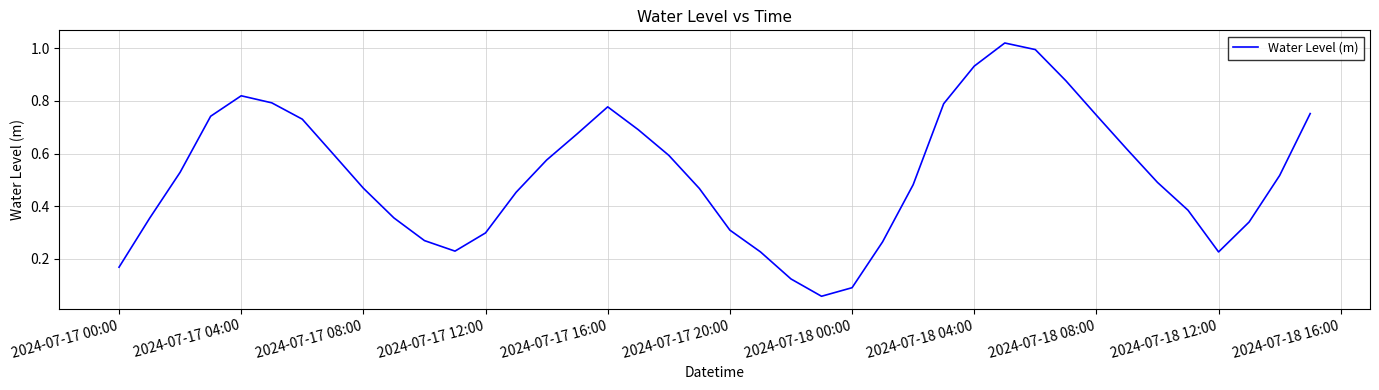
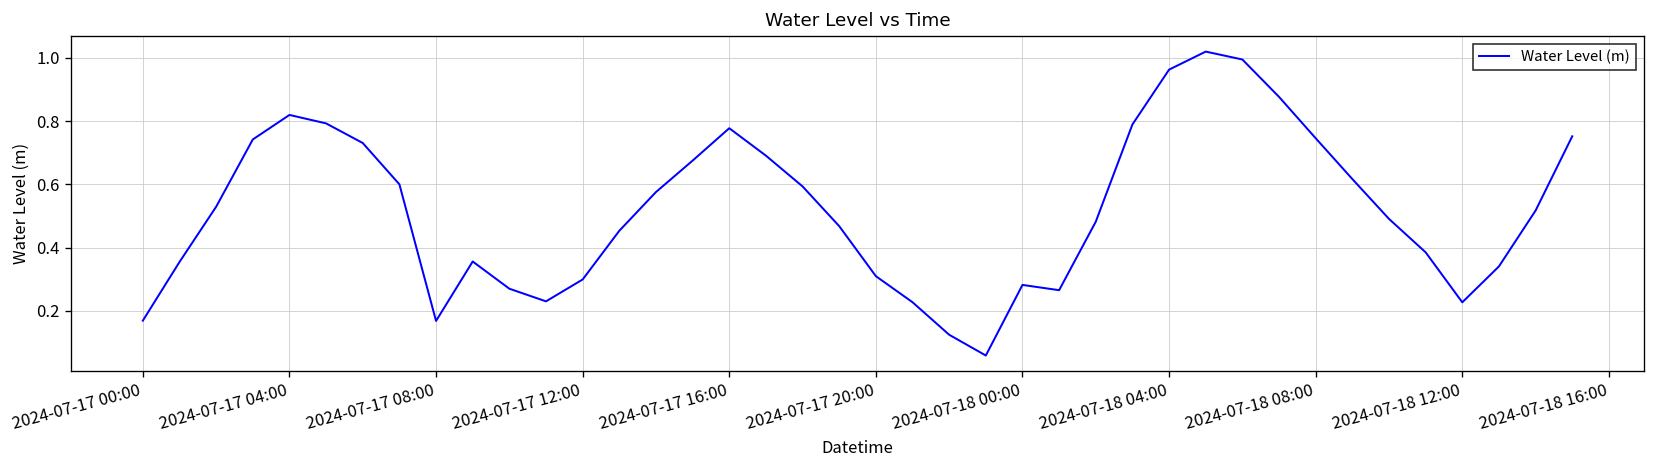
2024-07-17 08:00: 0.47 -> 0.17
2024-07-18 00:00: 0.09 -> 0.28
2024-07-18 04:00: 0.93 -> 0.96
